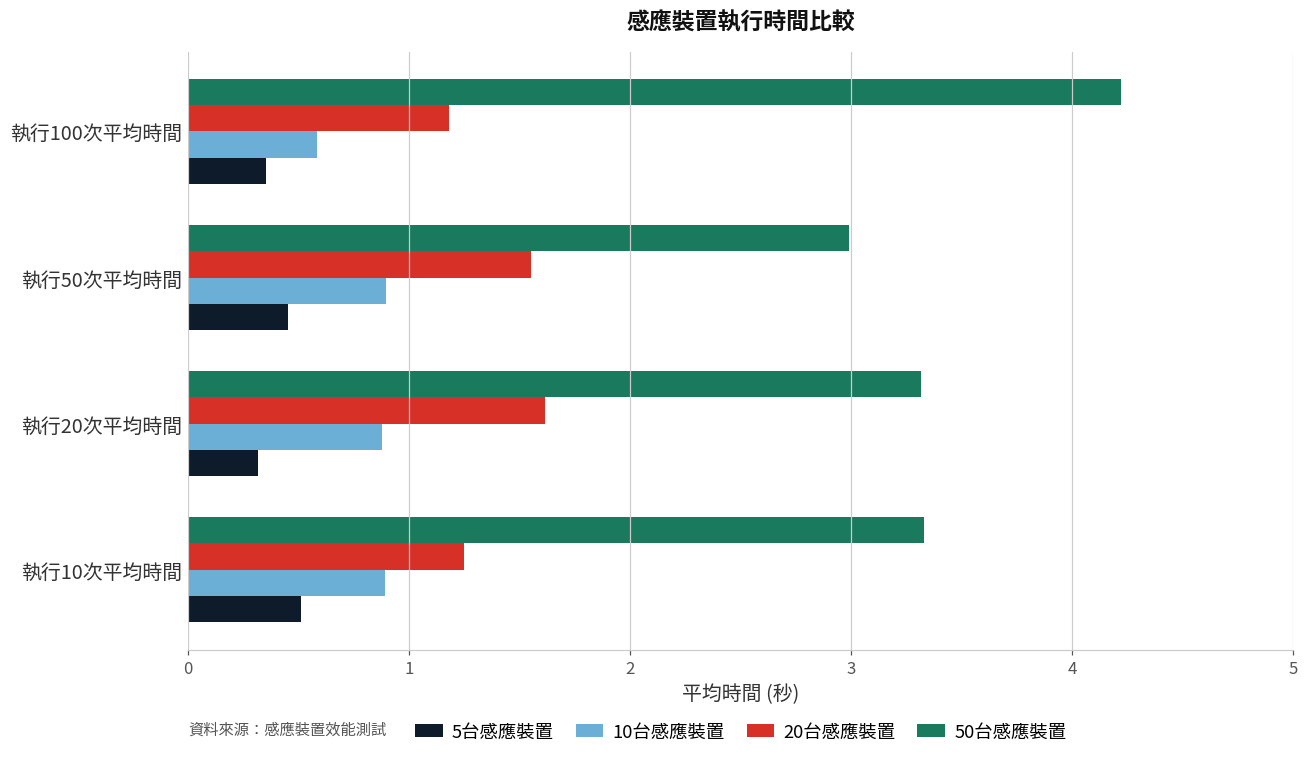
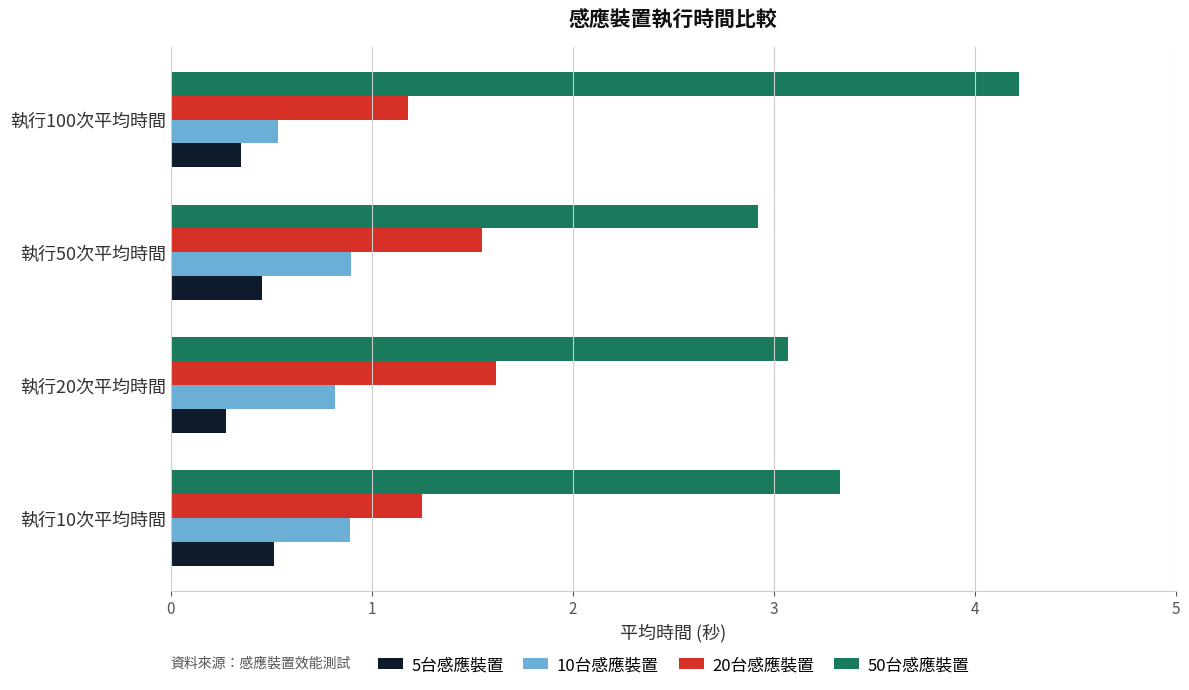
10台感應裝置, 執行100次平均時間: 0.59 -> 0.53
50台感應裝置, 執行50次平均時間: 2.99 -> 2.92
50台感應裝置, 執行20次平均時間: 3.32 -> 3.07
10台感應裝置, 執行20次平均時間: 0.88 -> 0.82
5台感應裝置, 執行20次平均時間: 0.32 -> 0.28
